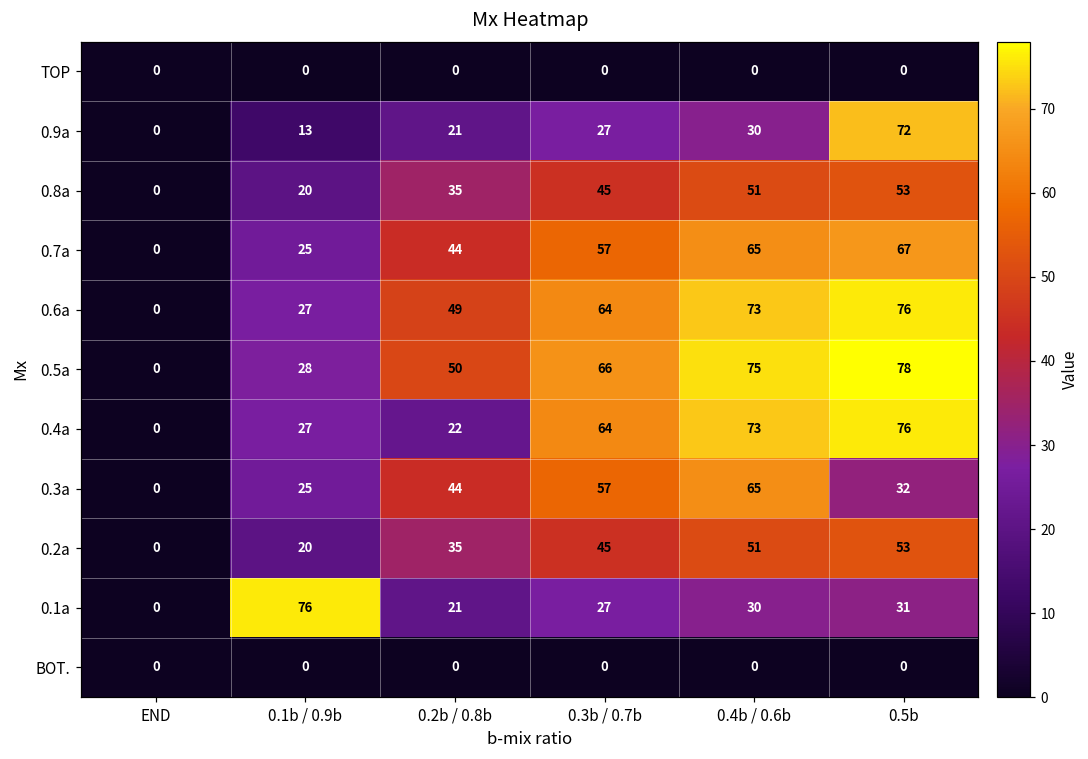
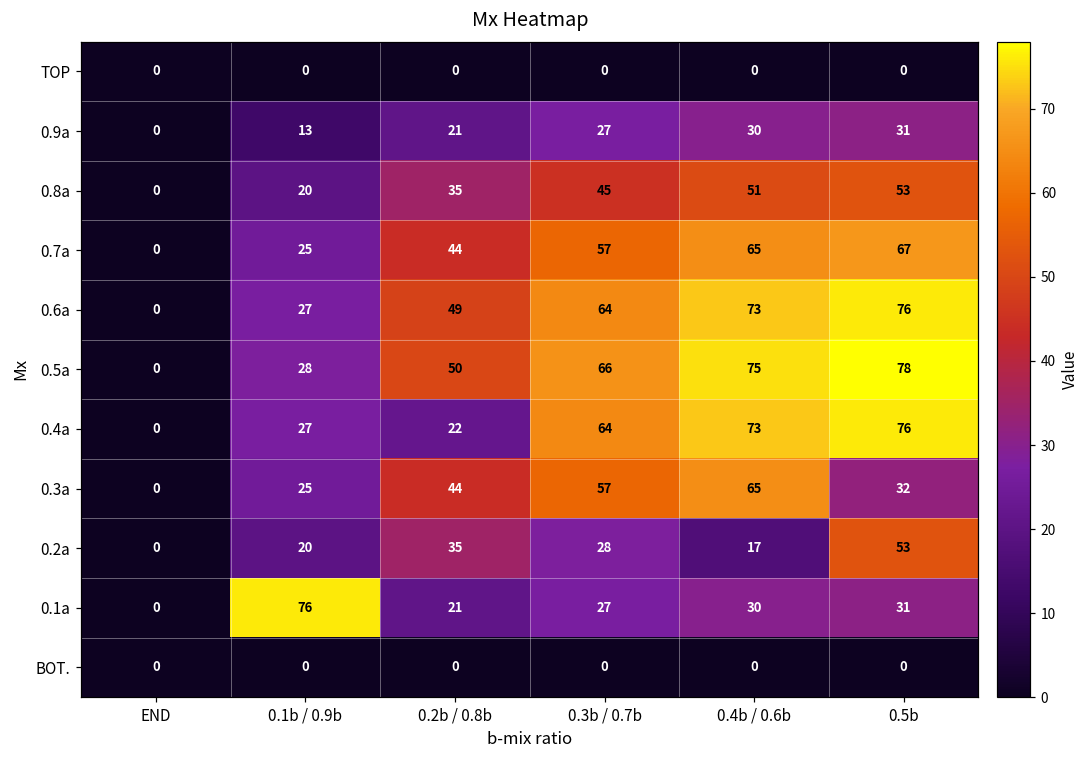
0.9a, 0.5b: 72 -> 31
0.2a, 0.3b / 0.7b: 45 -> 28
0.2a, 0.4b / 0.6b: 51 -> 17
